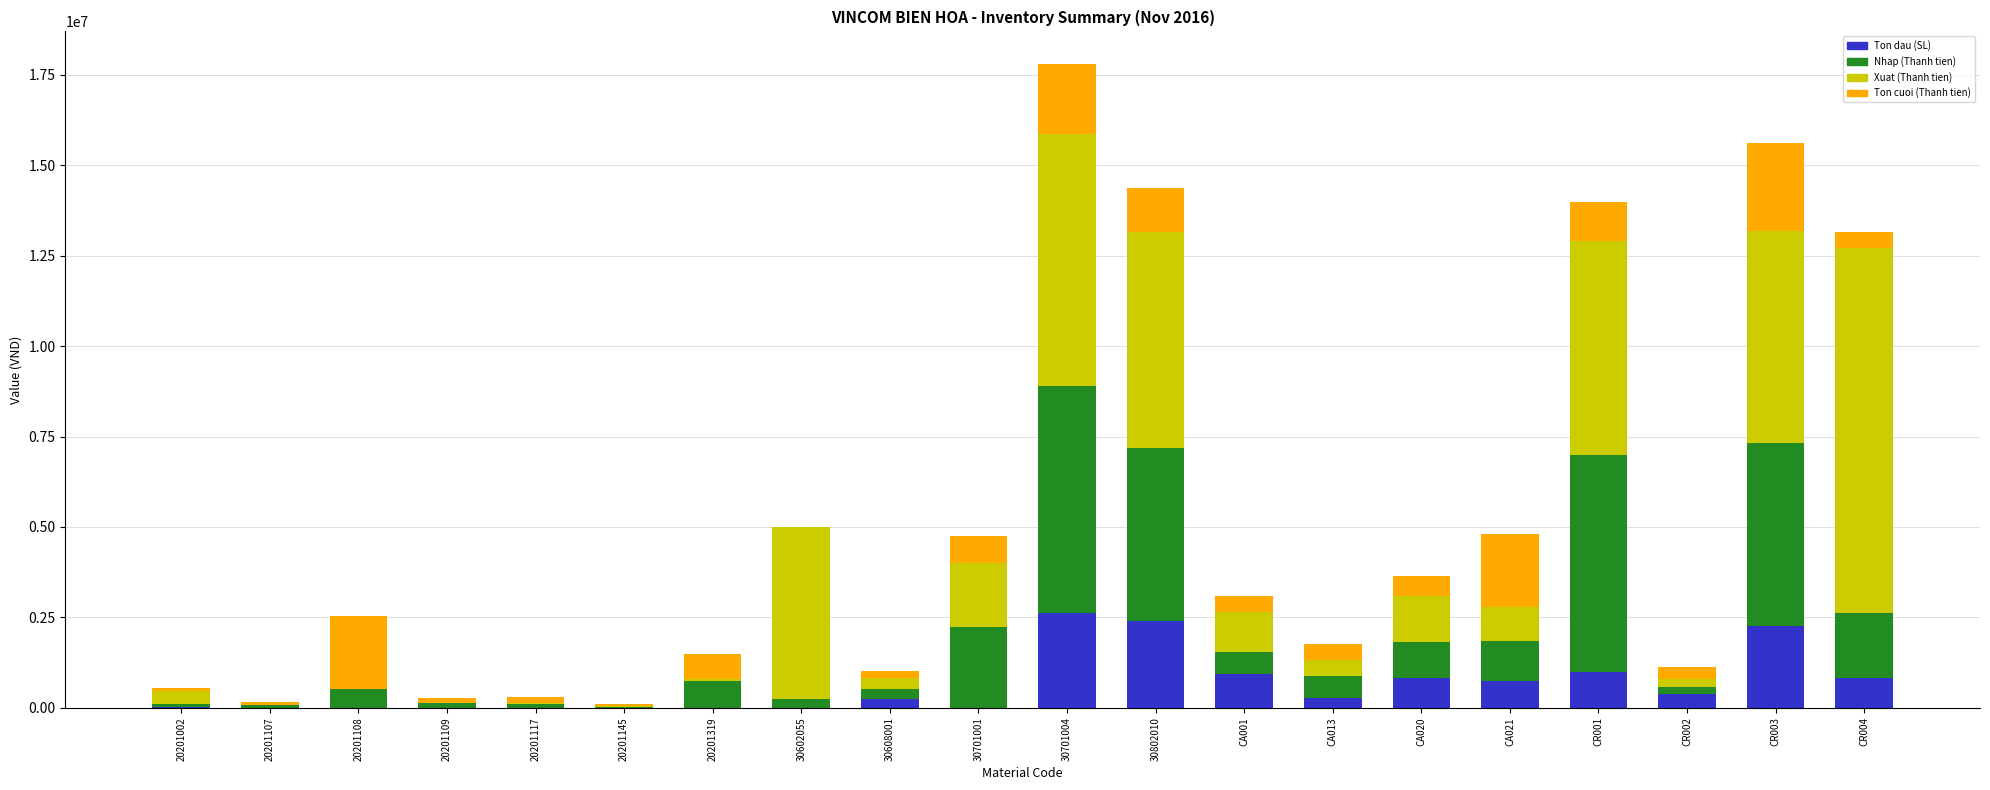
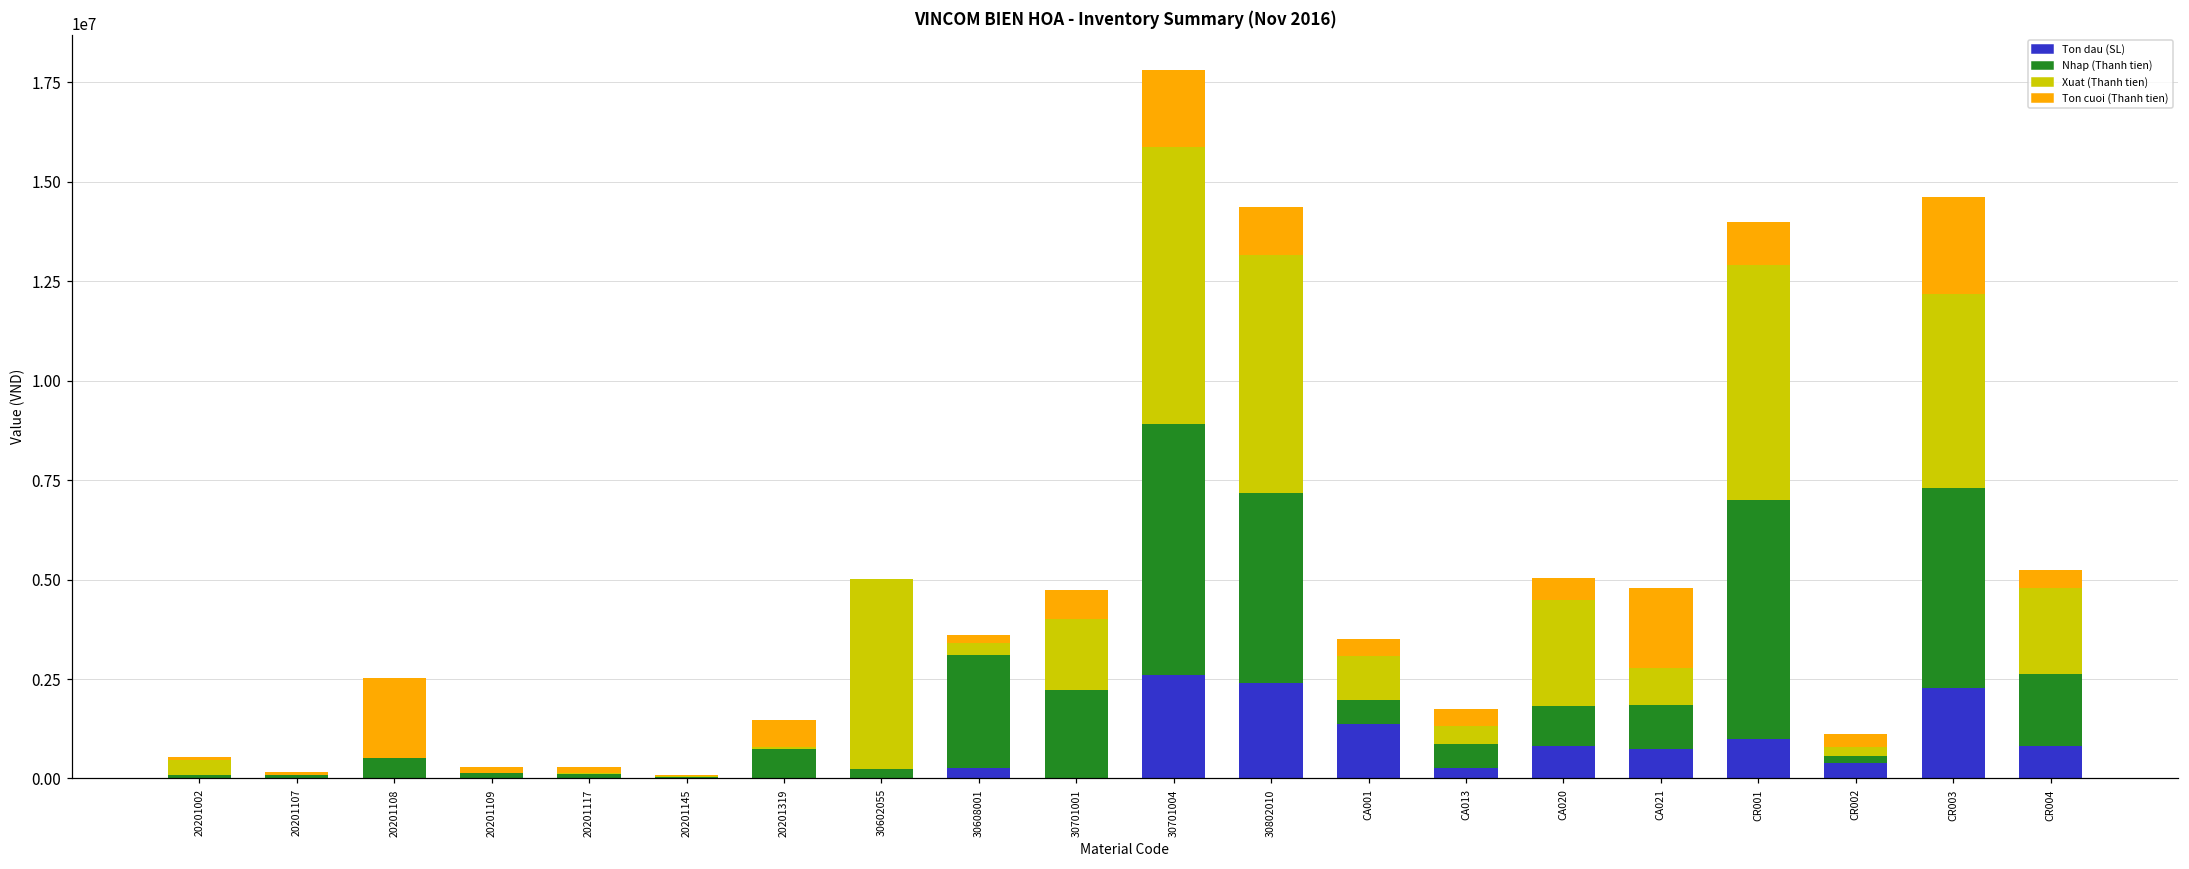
Nhap (Thanh tien), 30608001: 300000 -> 2800000
Ton dau (SL), CA001: 900000 -> 1400000
Xuat (Thanh tien), CA020: 1300000 -> 2700000
Xuat (Thanh tien), CR003: 5900000 -> 4900000
Xuat (Thanh tien), CR004: 10100000 -> 2200000
